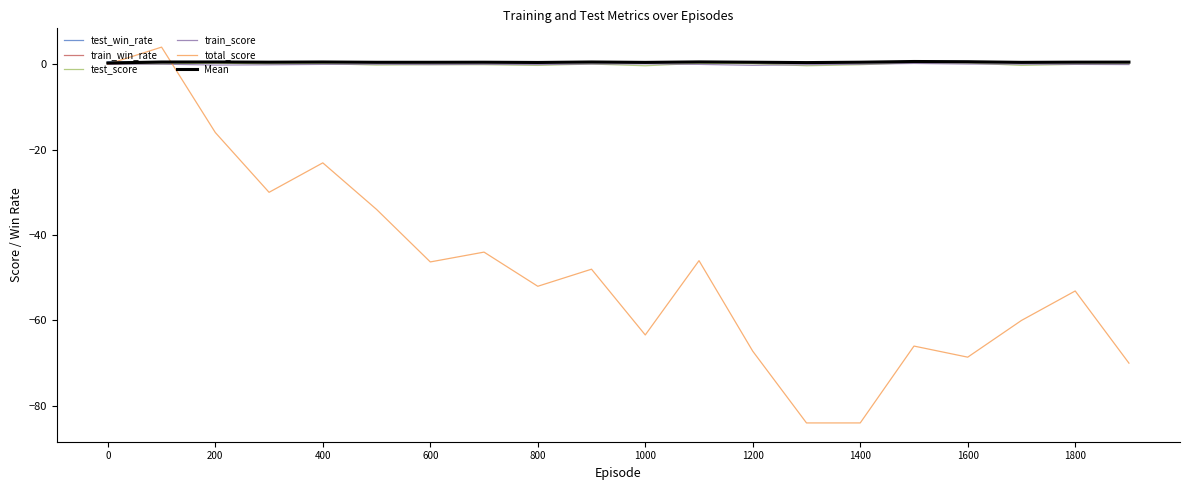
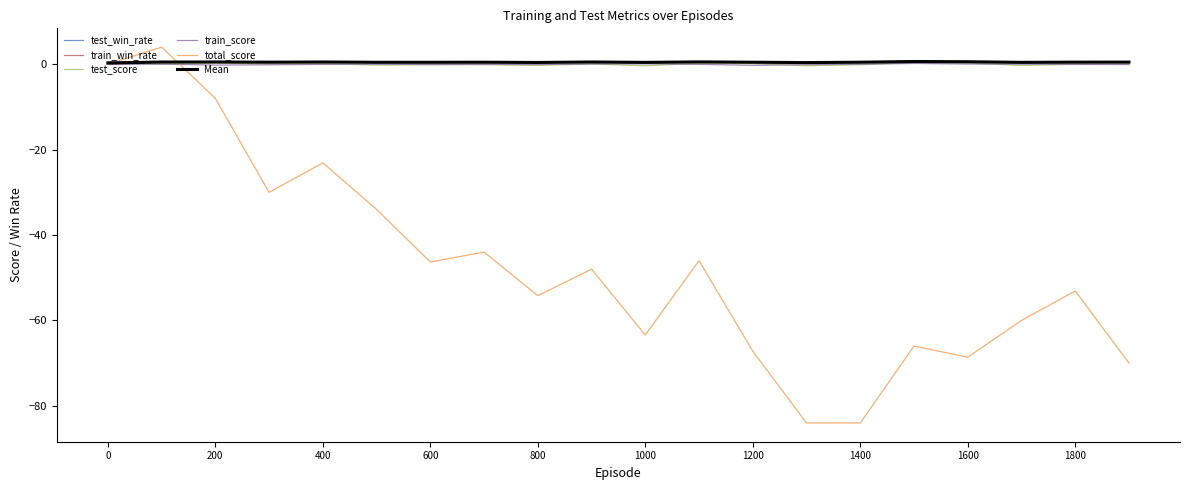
total_score, 200: -16 -> -8
total_score, 800: -52 -> -54
